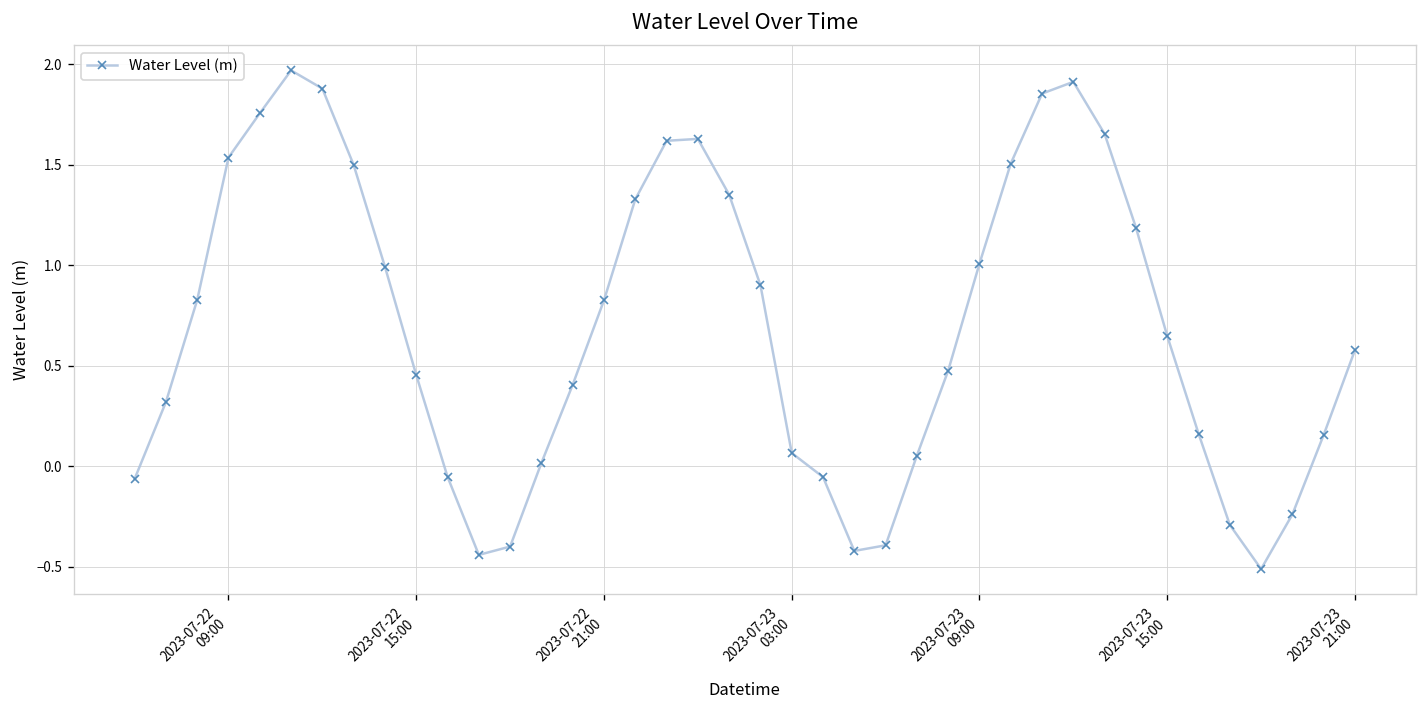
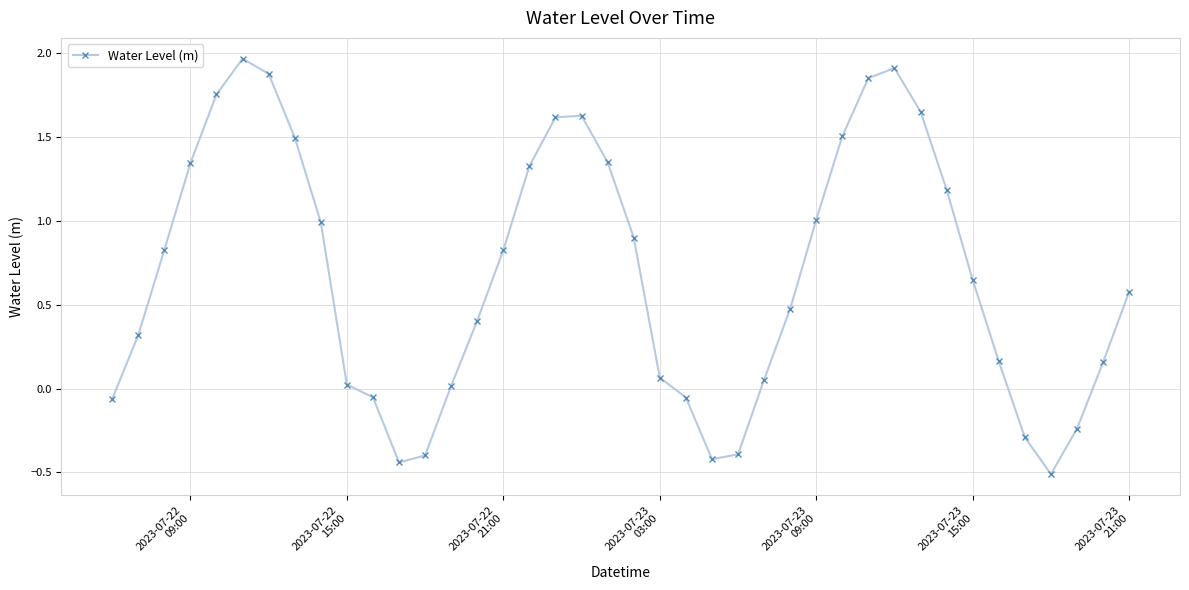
2023-07-22 09:00: 1.54 -> 1.35
2023-07-22 15:00: 0.45 -> 0.02
